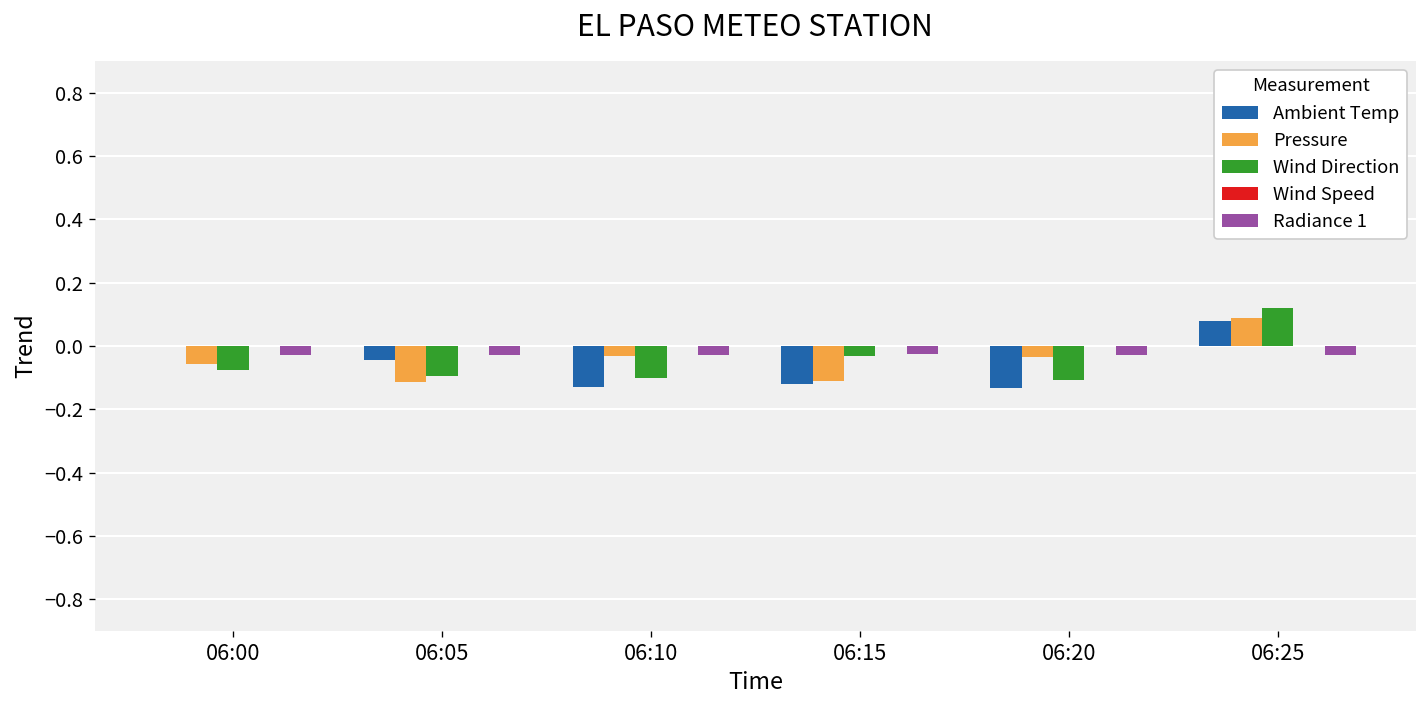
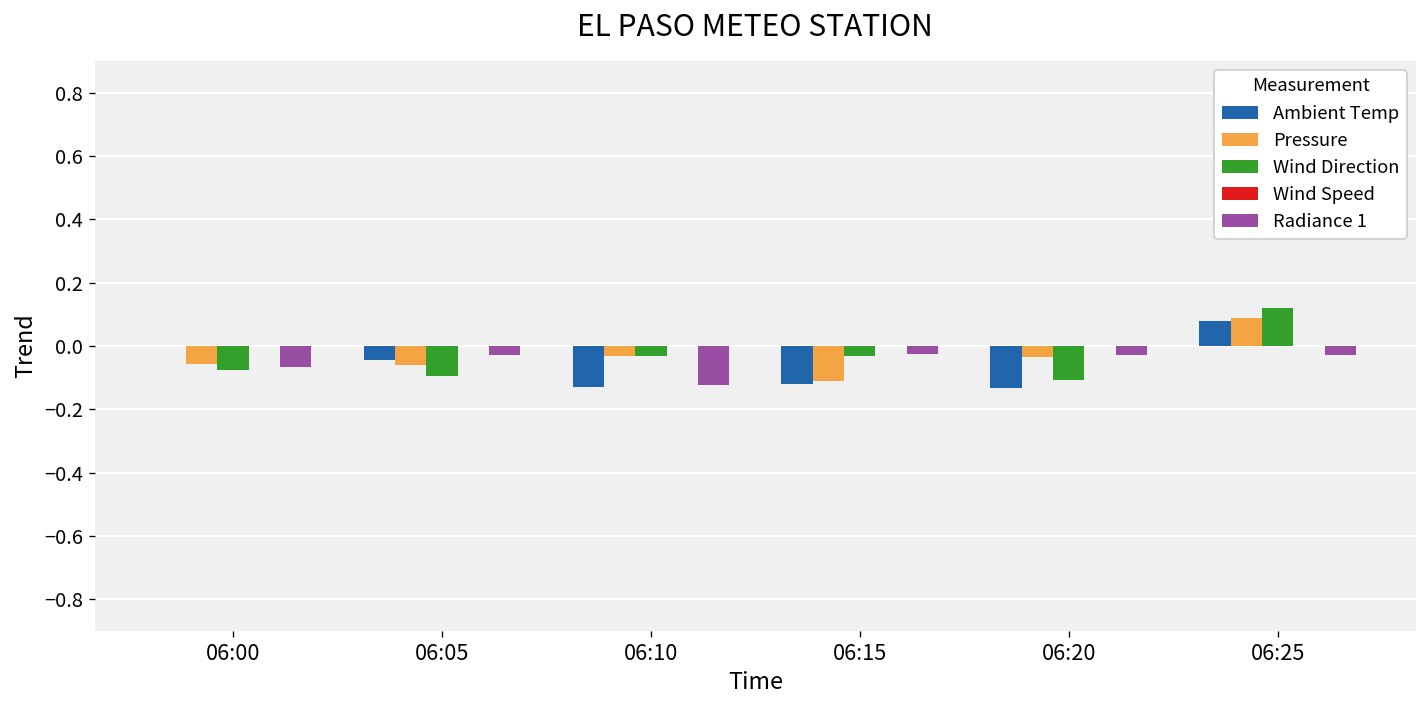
Radiance 1, 06:00: -0.03 -> -0.07
Pressure, 06:05: -0.11 -> -0.06
Wind Direction, 06:10: -0.10 -> -0.03
Radiance 1, 06:10: -0.03 -> -0.12
